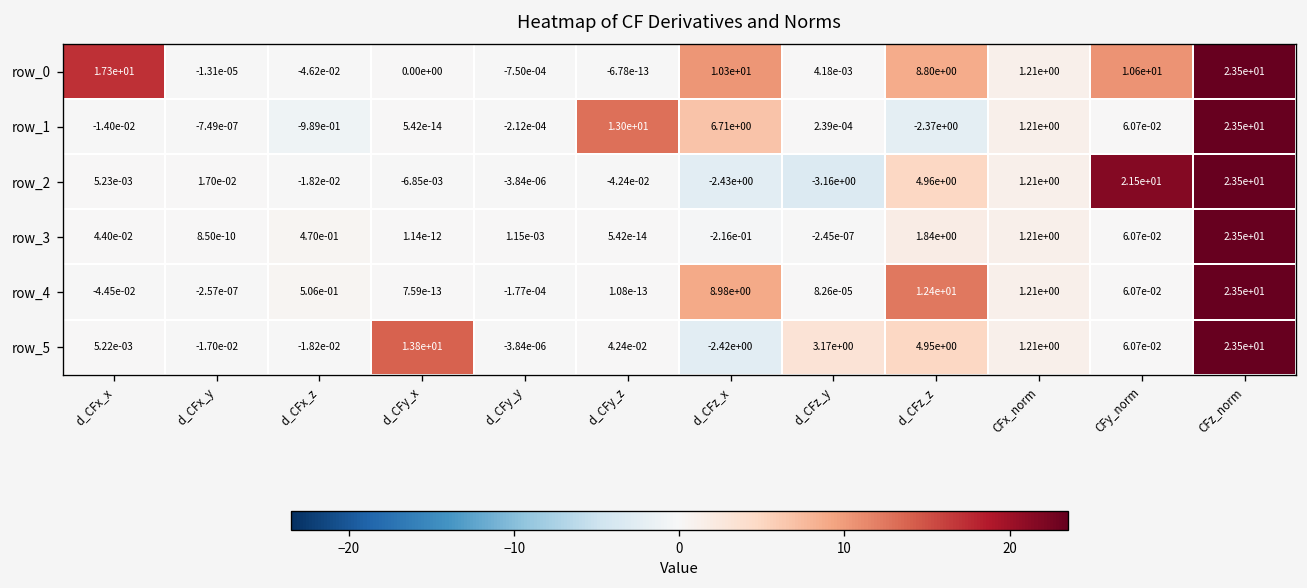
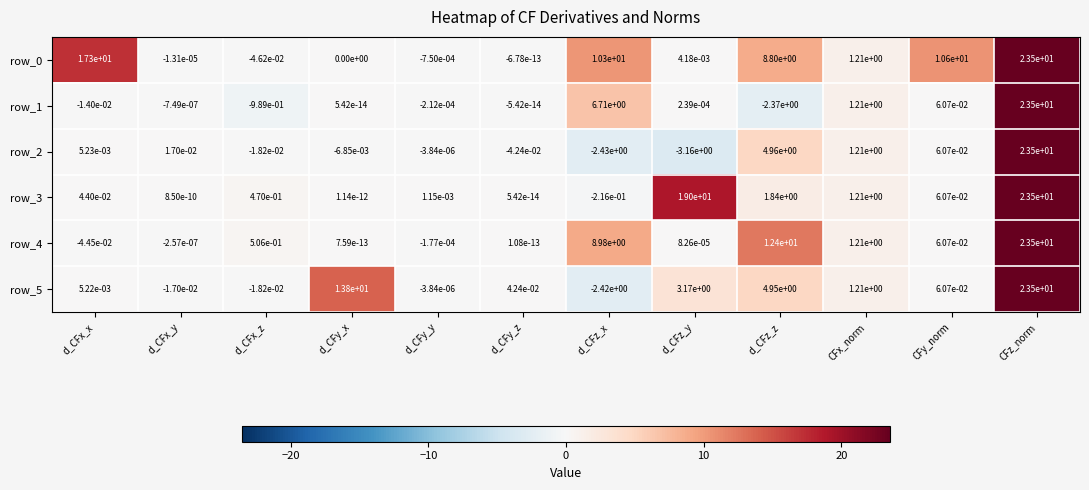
row_1, d_CFy_z: 1.30e+01 -> -5.42e-14
row_2, CFy_norm: 2.15e+01 -> 6.07e-02
row_3, d_CFz_y: -2.45e-07 -> 1.90e+01
